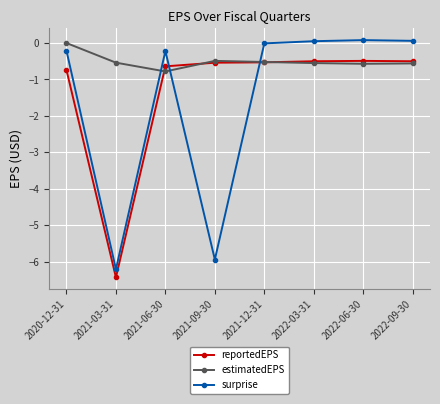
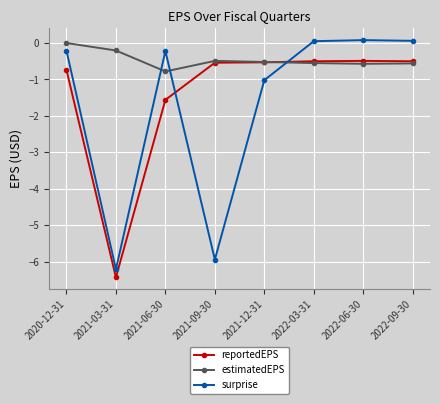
estimatedEPS, 2021-03-31: -0.5 -> -0.2
reportedEPS, 2021-06-30: -0.6 -> -1.6
surprise, 2021-12-31: 0.0 -> -1.0
